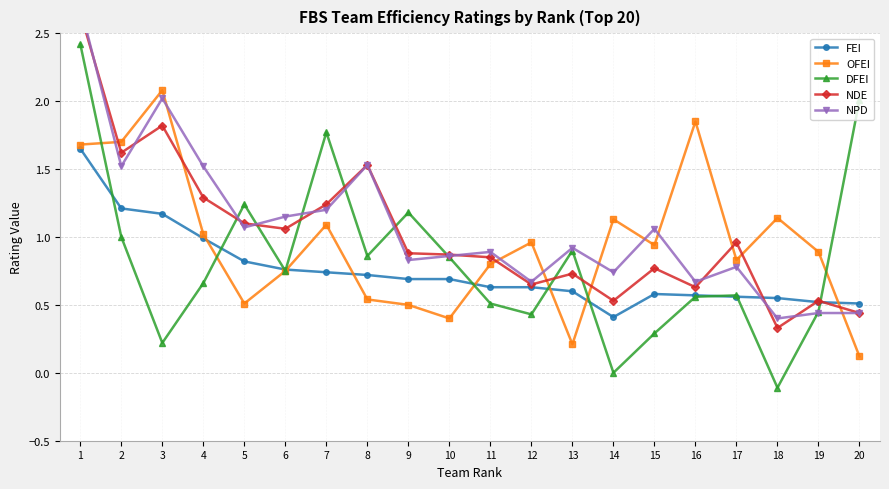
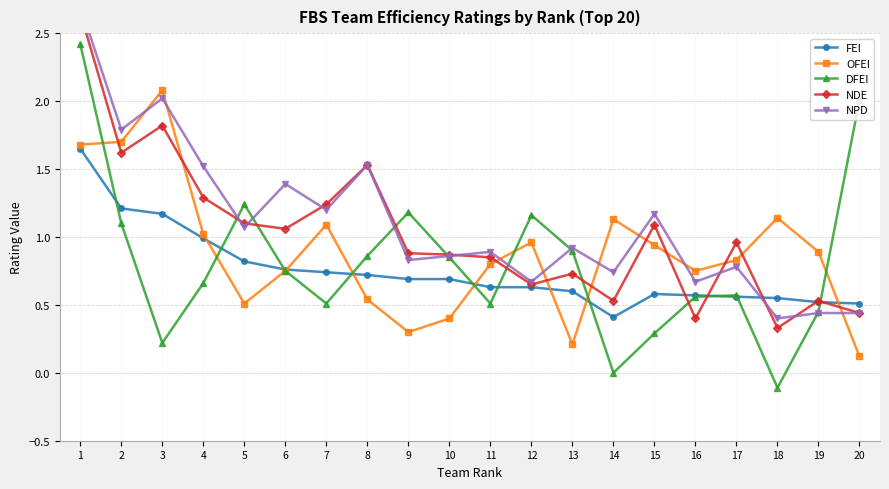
DFEI, 2: 1.0 -> 1.1
NPD, 2: 1.52 -> 1.79
NPD, 6: 1.15 -> 1.39
DFEI, 7: 1.77 -> 0.51
OFEI, 9: 0.5 -> 0.3
DFEI, 12: 0.43 -> 1.16
NDE, 15: 0.77 -> 1.09
NPD, 15: 1.06 -> 1.17
OFEI, 16: 1.85 -> 0.75
NDE, 16: 0.63 -> 0.40
